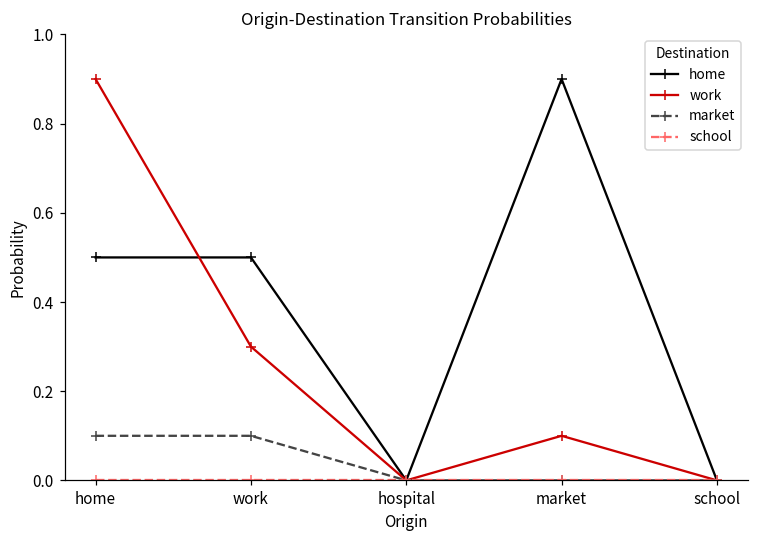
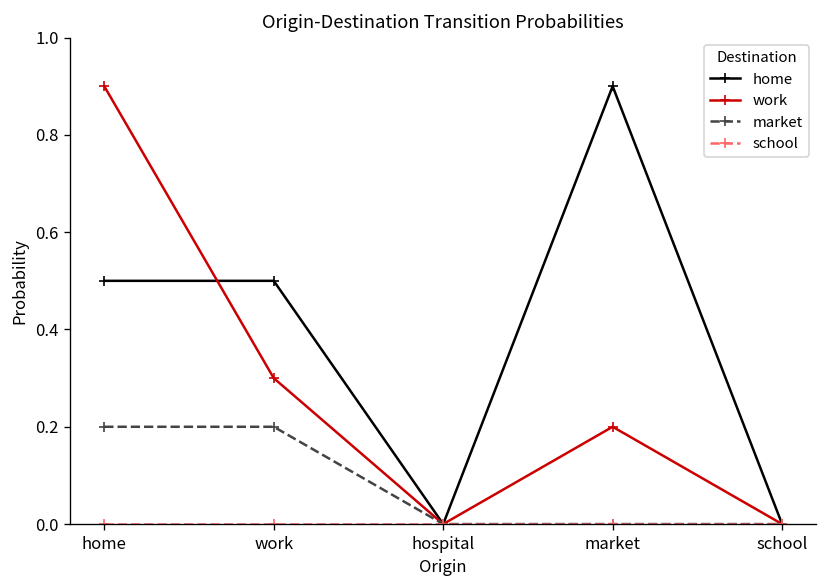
market, home: 0.1 -> 0.2
market, work: 0.1 -> 0.2
work, market: 0.1 -> 0.2
